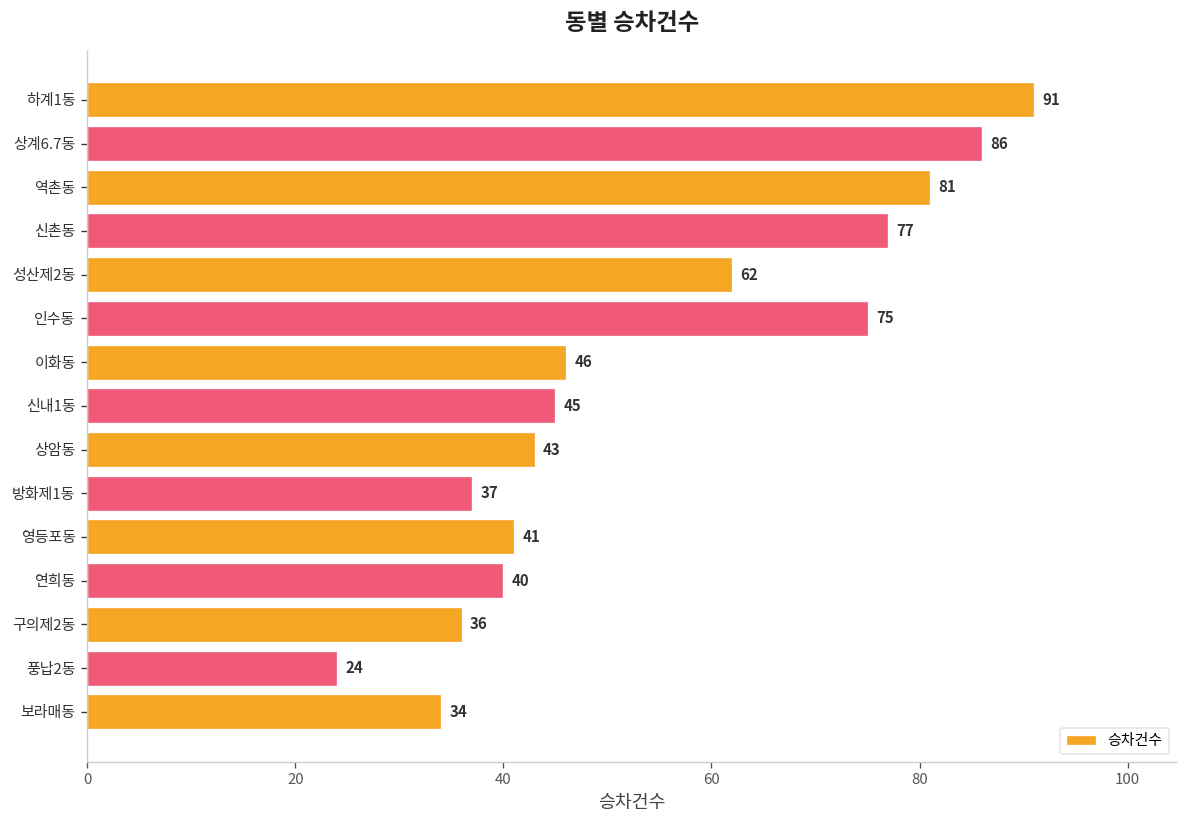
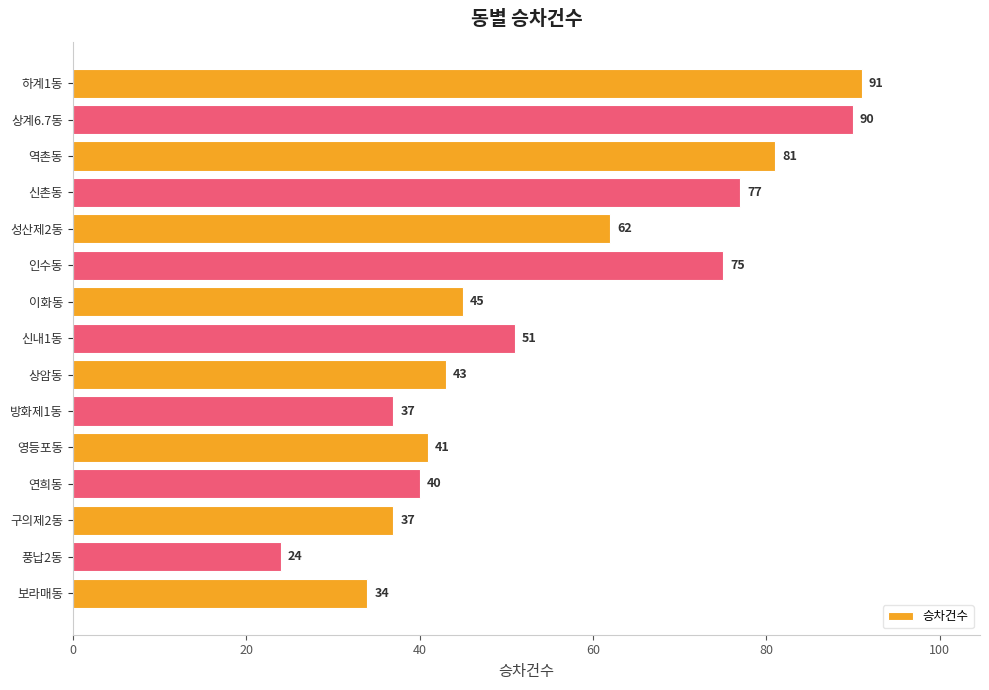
상계6.7동: 86 -> 90
이화동: 46 -> 45
신내1동: 45 -> 51
구의제2동: 36 -> 37
